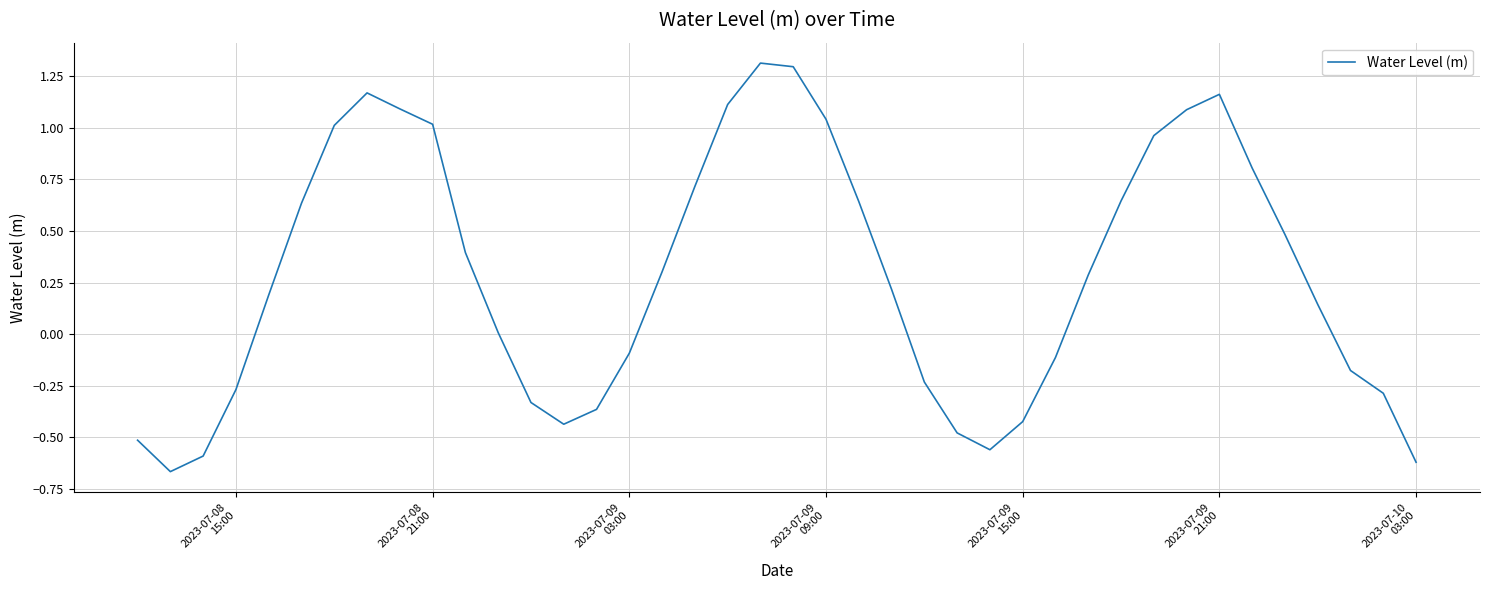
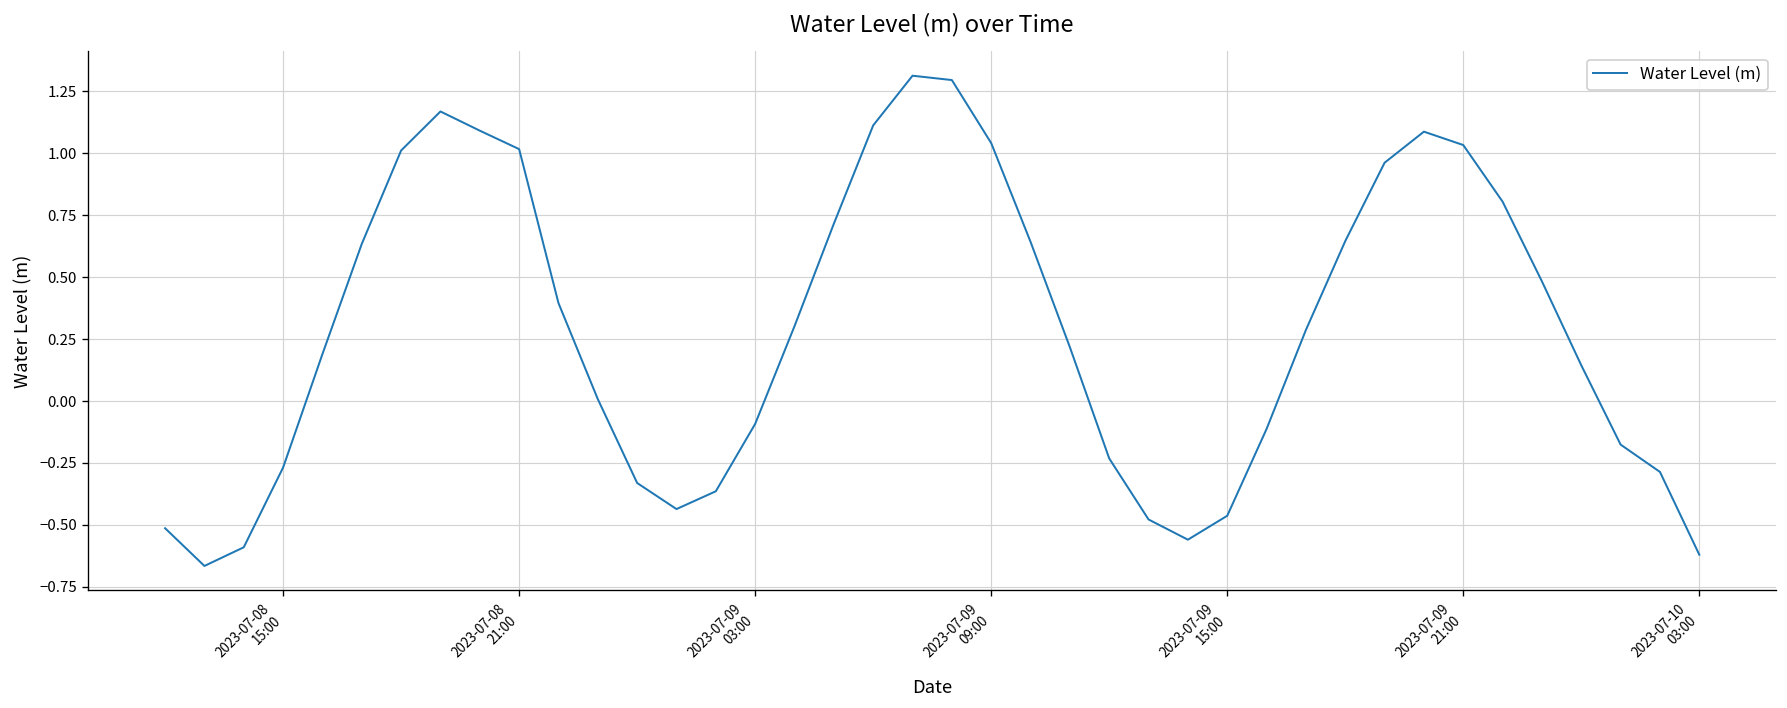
2023-07-09 15:00: -0.42 -> -0.46
2023-07-09 21:00: 1.16 -> 1.03
